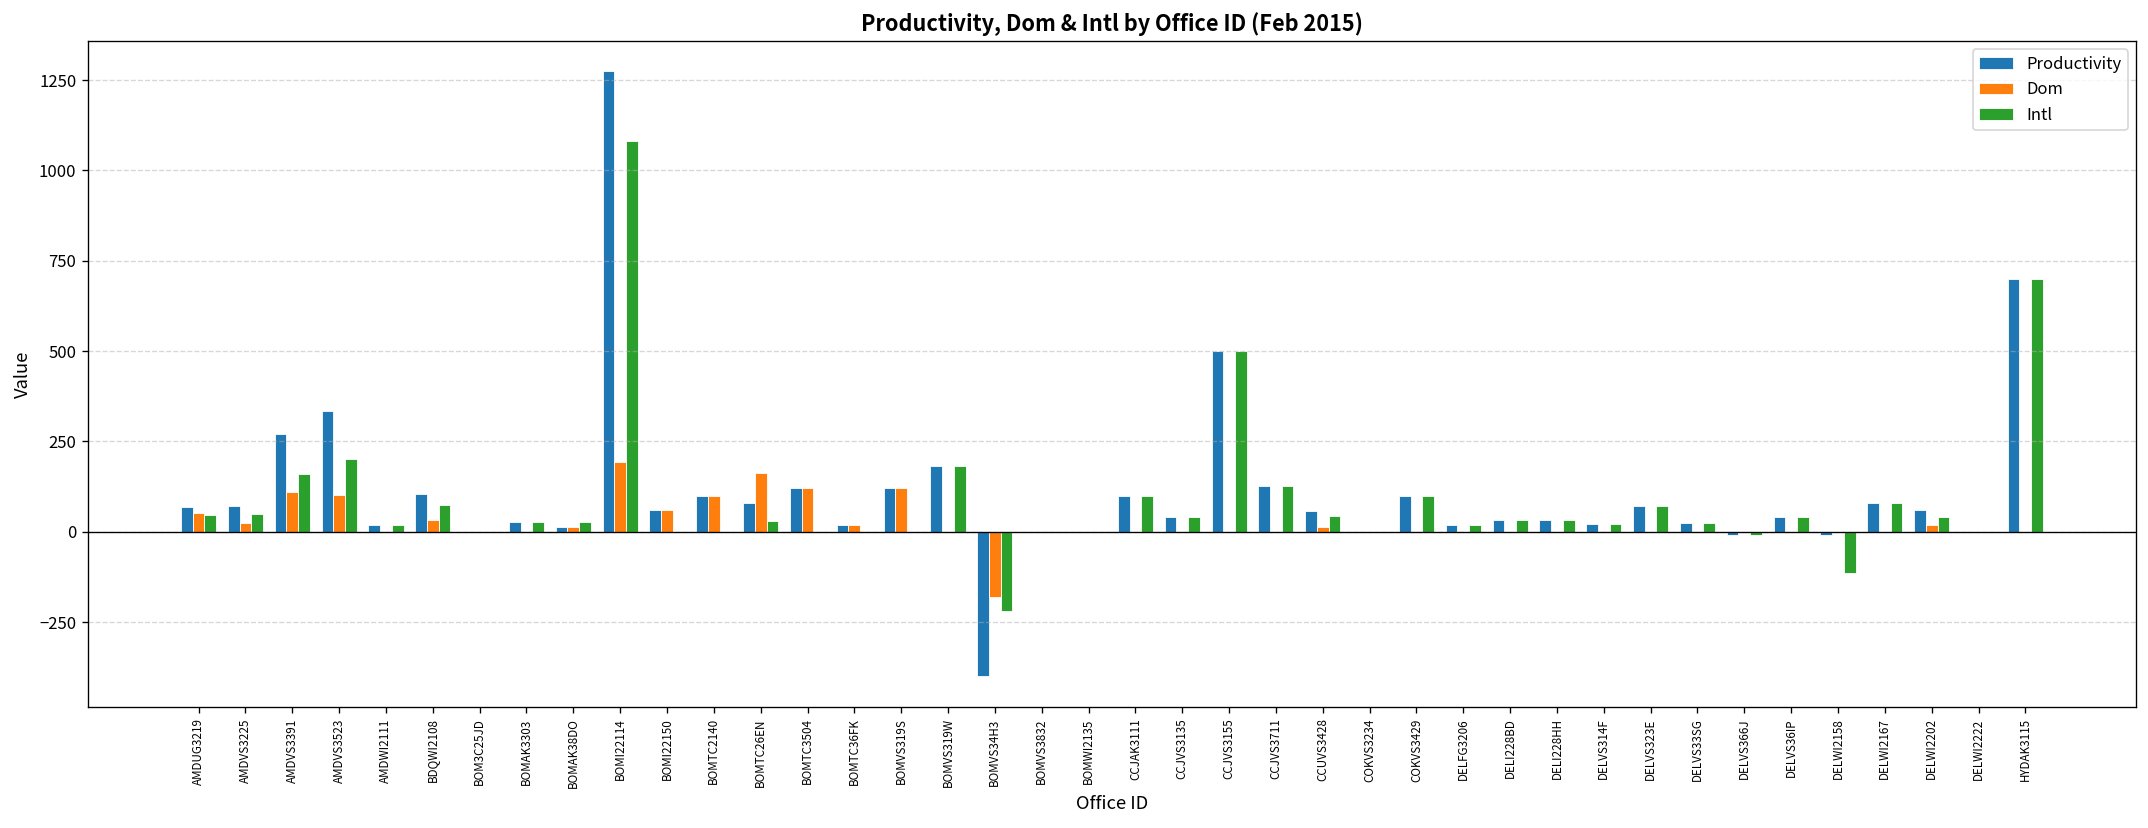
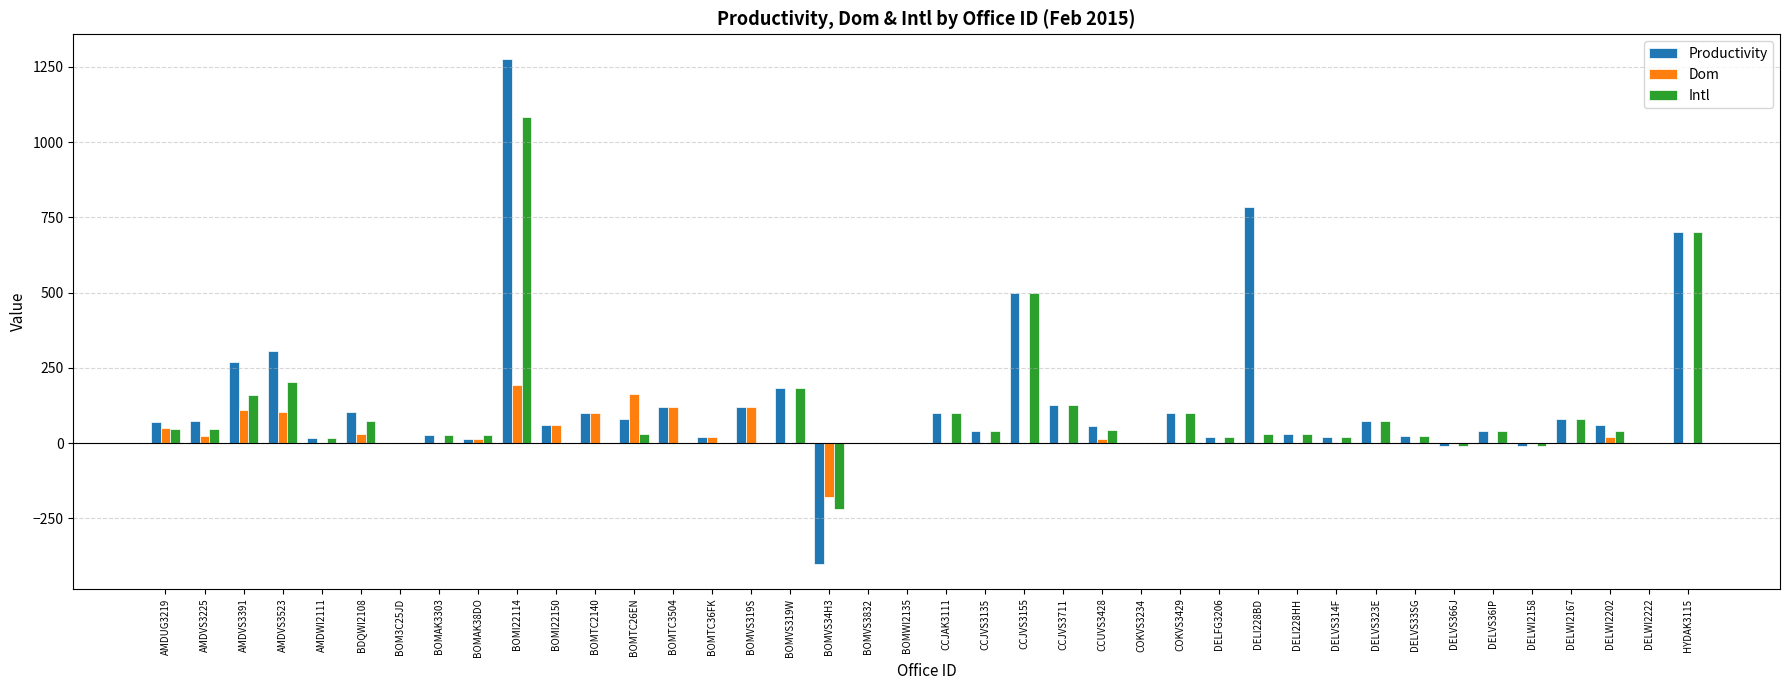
Productivity, AMDVS3523: 340 -> 310
Productivity, DELI228BD: 30 -> 790
Intl, DELWI2158: -120 -> -10
